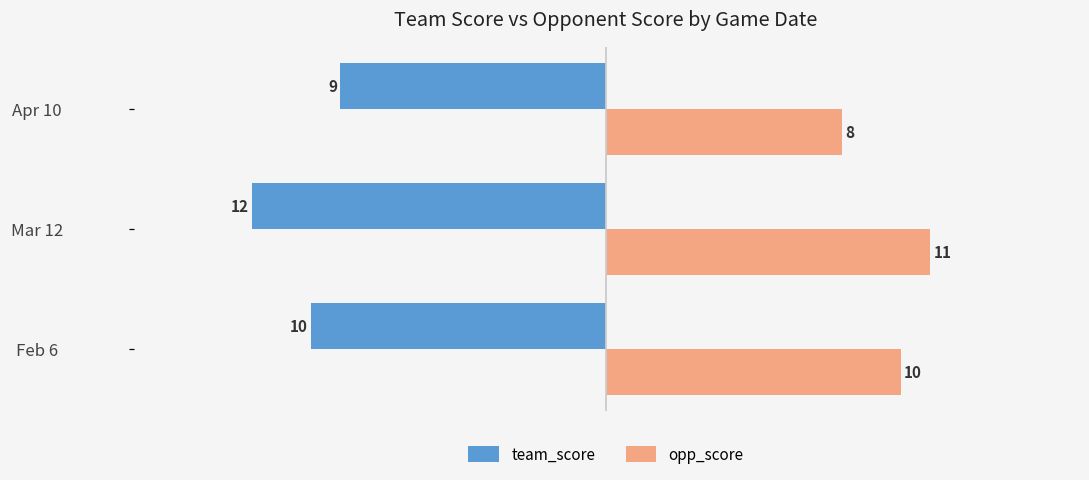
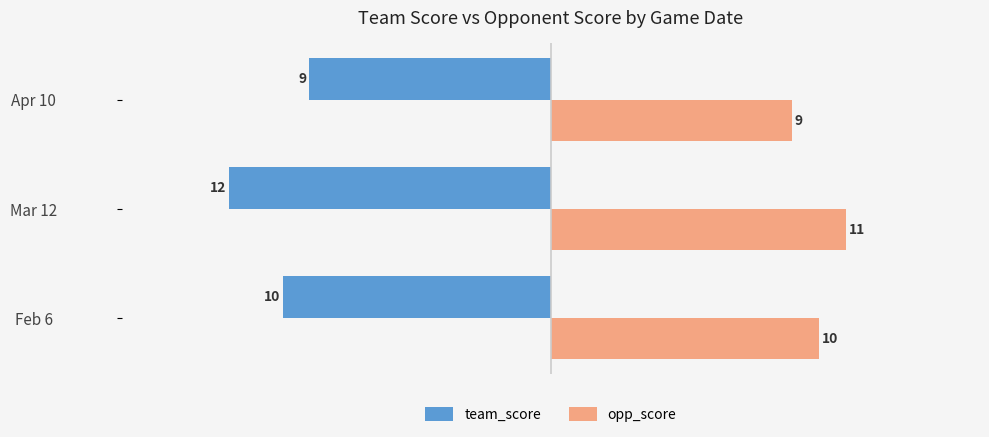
opp_score, Apr 10: 8 -> 9
